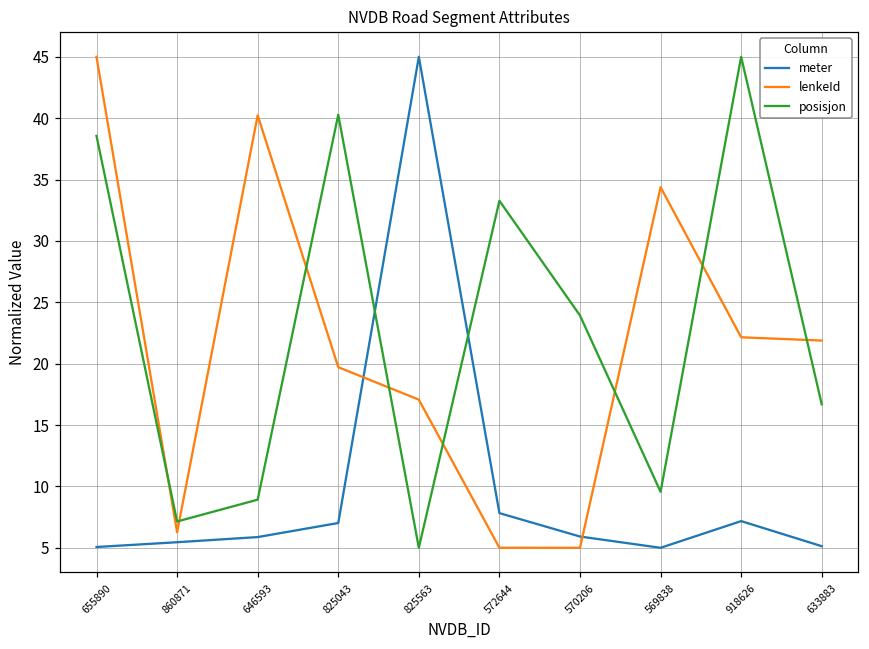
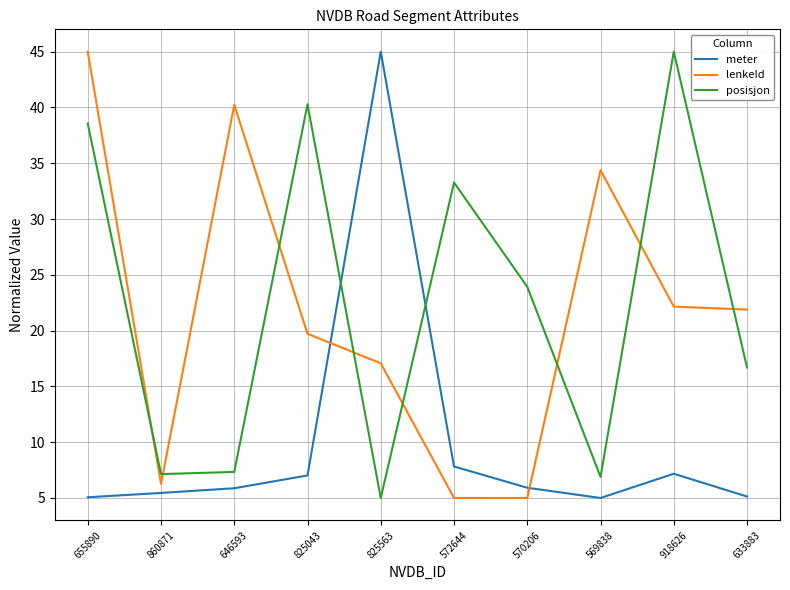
posisjon, 646593: 8.9 -> 7.3
posisjon, 569838: 9.6 -> 6.9
